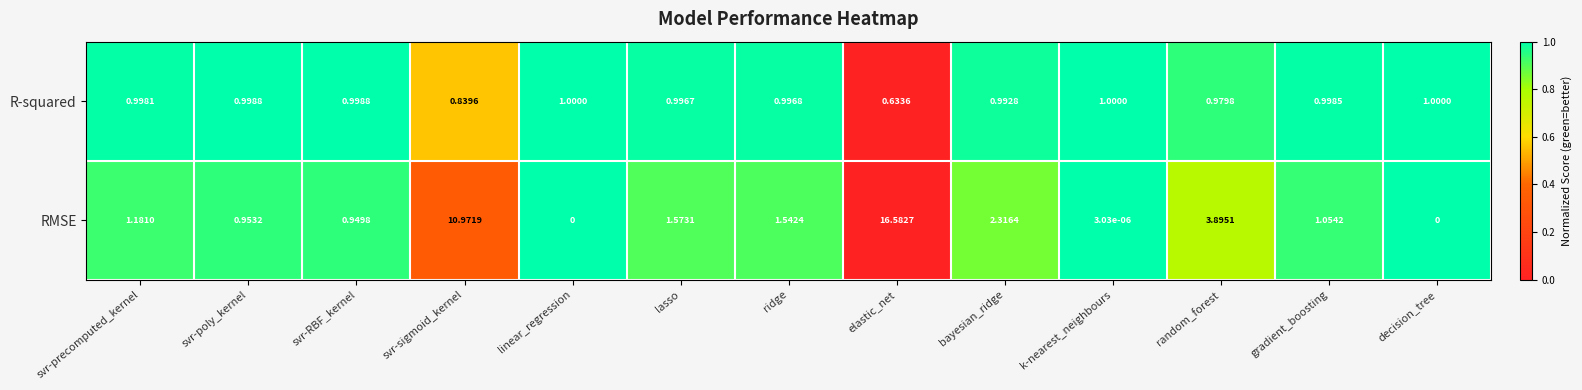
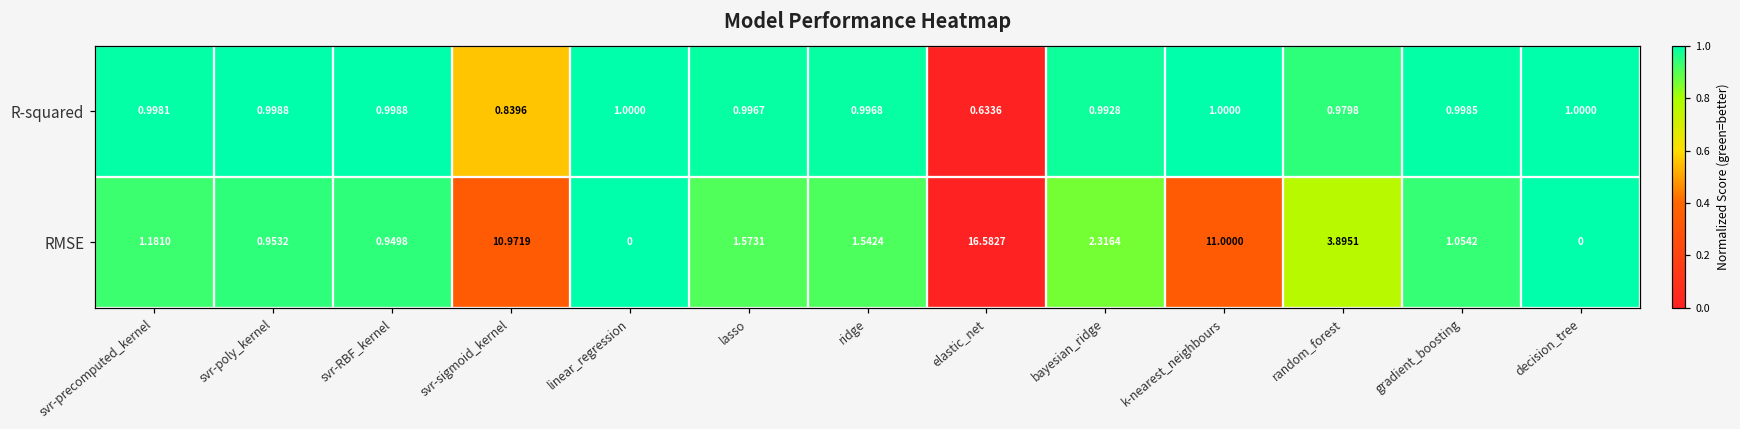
RMSE, k-nearest_neighbours: 3.03e-06 -> 11.0000
